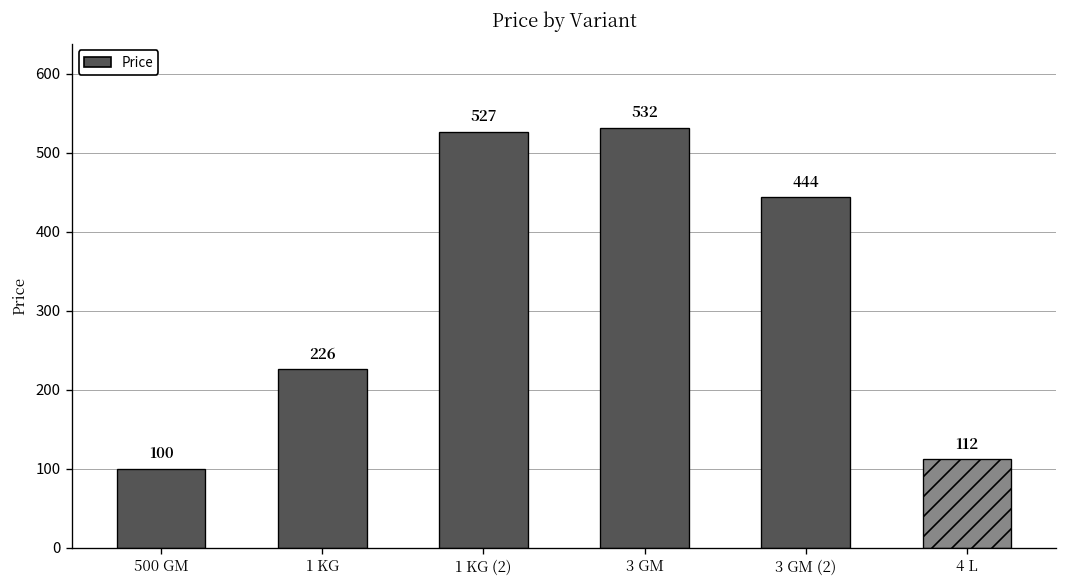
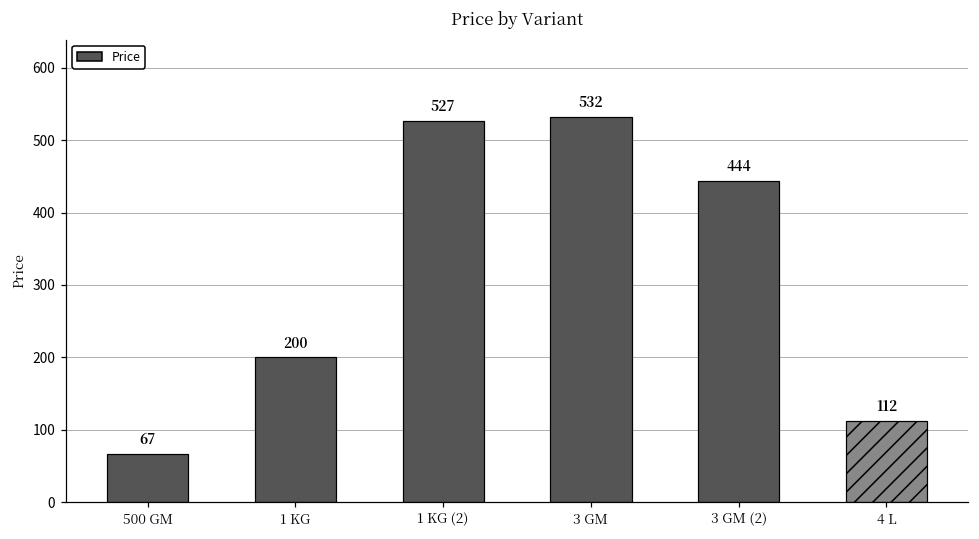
500 GM: 100 -> 67
1 KG: 226 -> 200
